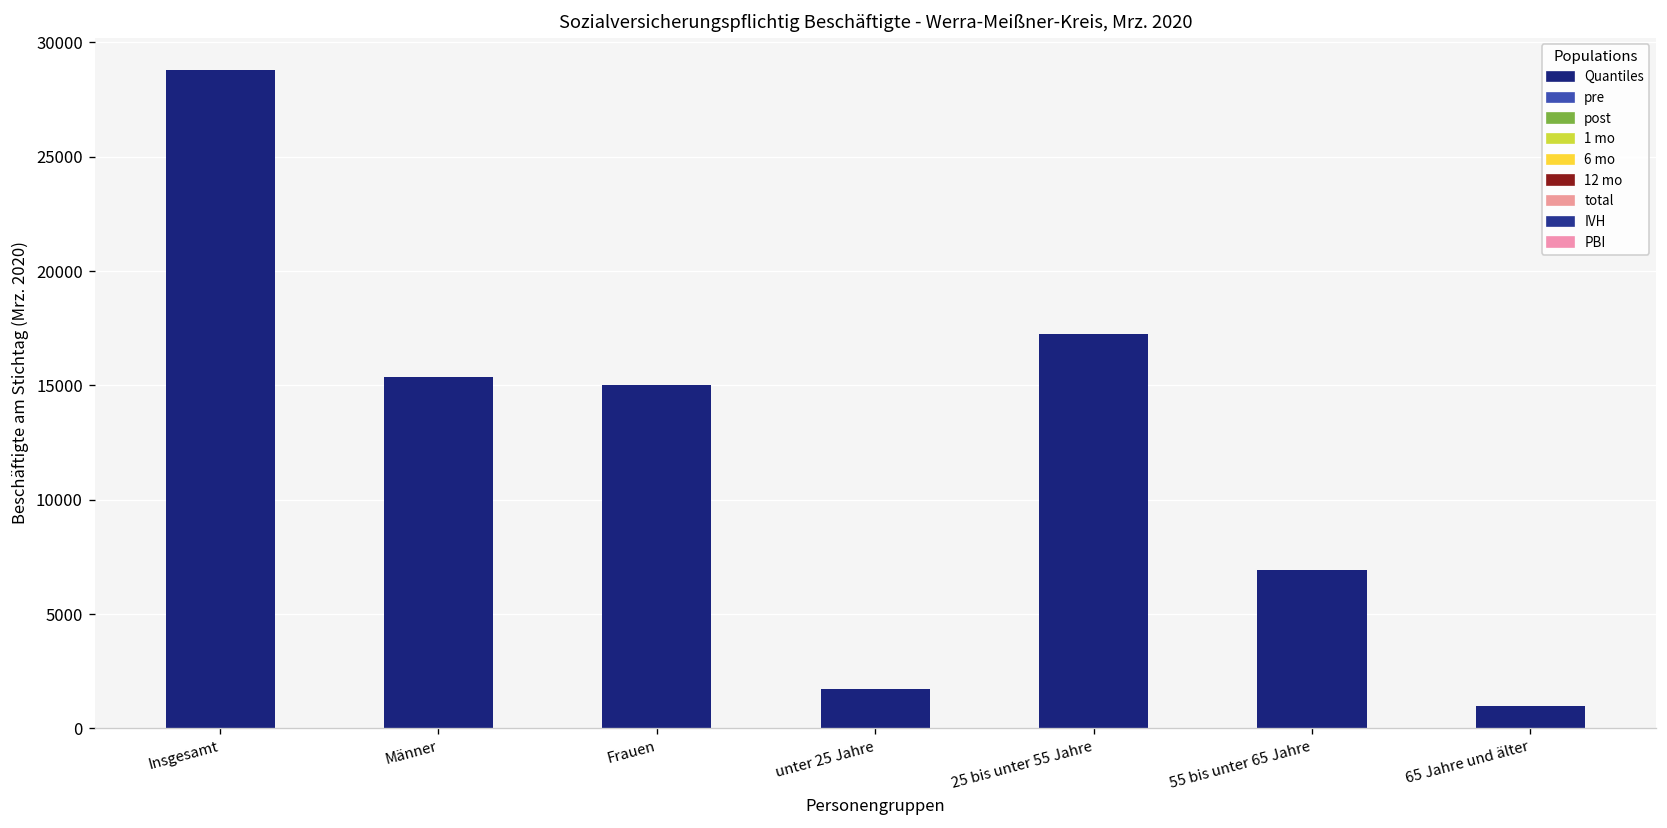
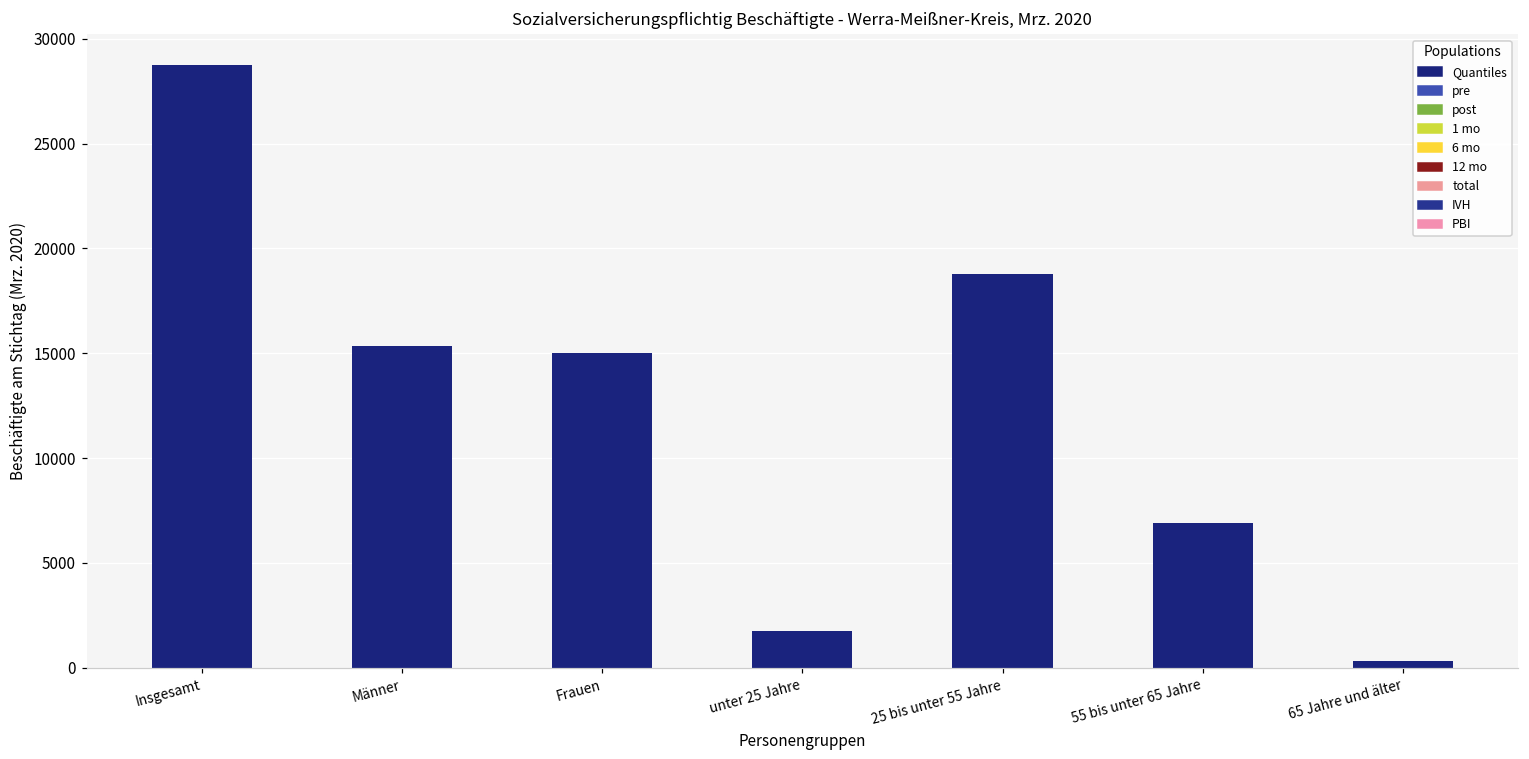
25 bis unter 55 Jahre: 17200 -> 18800
65 Jahre und älter: 1000 -> 300
